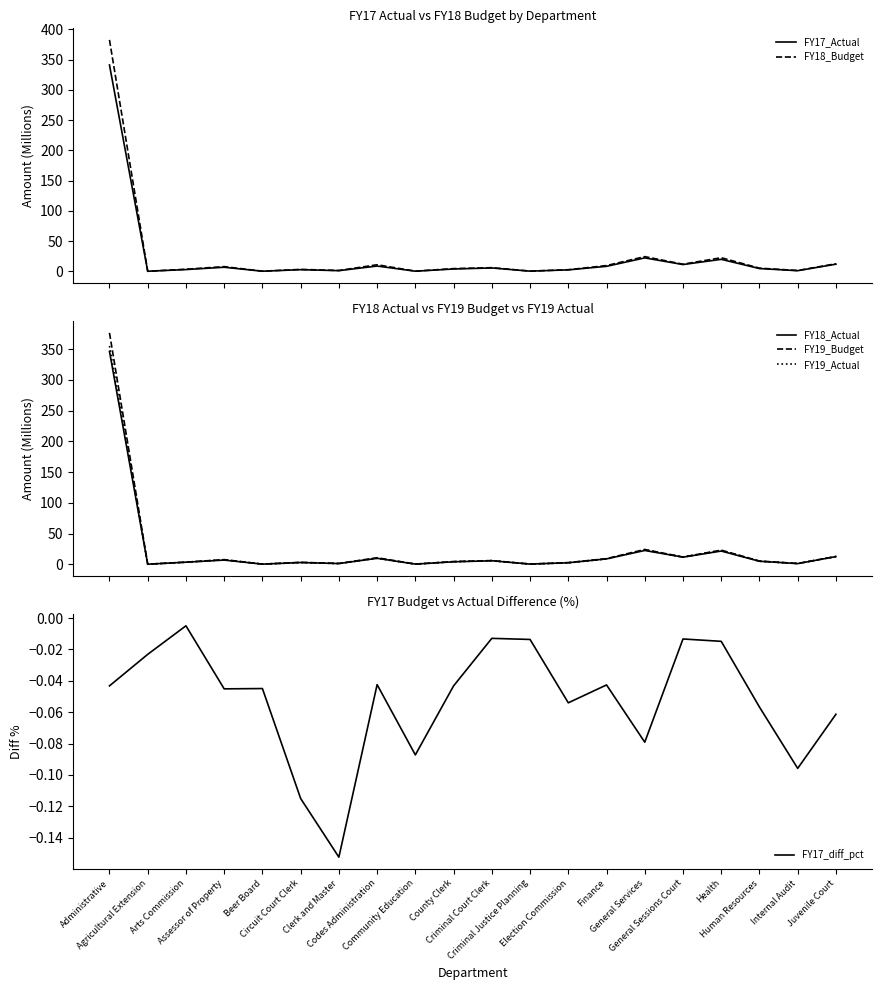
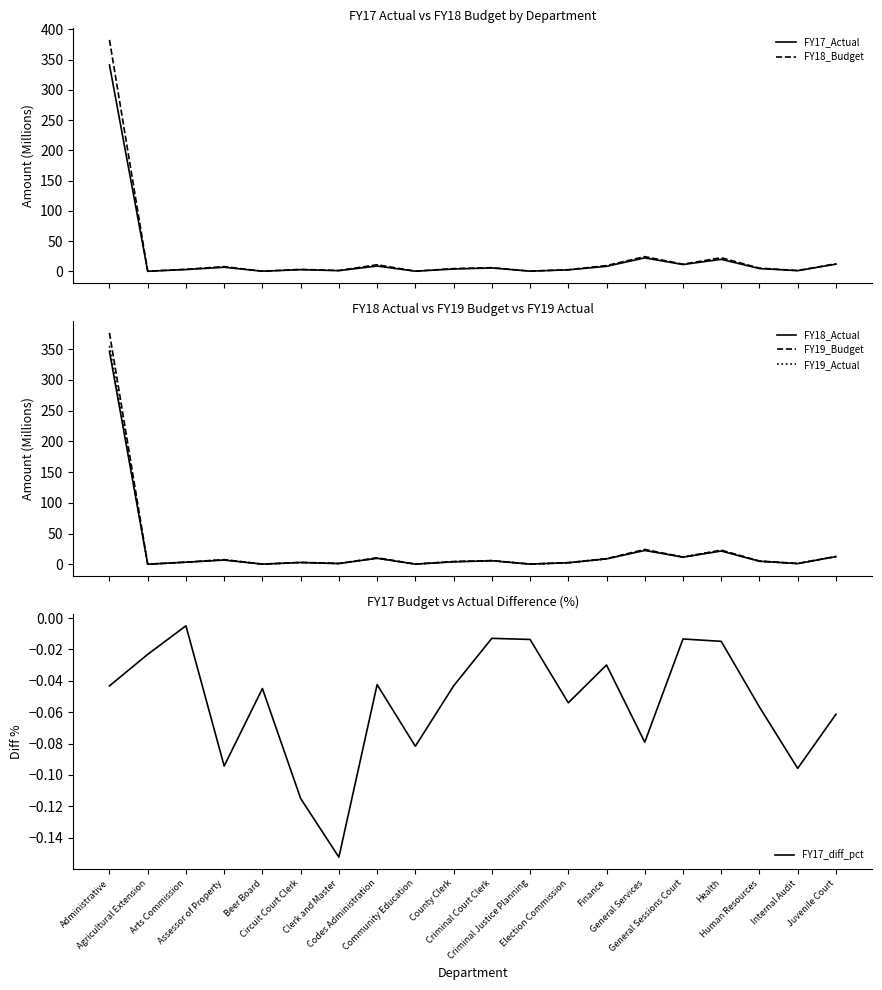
FY17 Budget vs Actual Difference (%), Assessor of Property: -0.045 -> -0.094
FY17 Budget vs Actual Difference (%), Community Education: -0.087 -> -0.082
FY17 Budget vs Actual Difference (%), Finance: -0.043 -> -0.030
